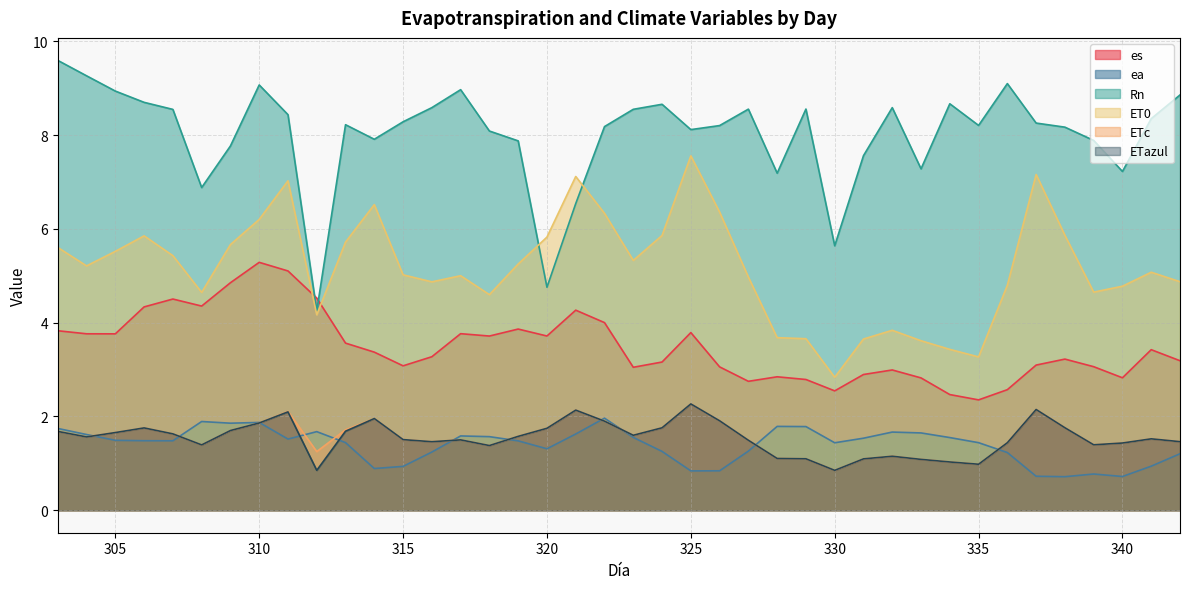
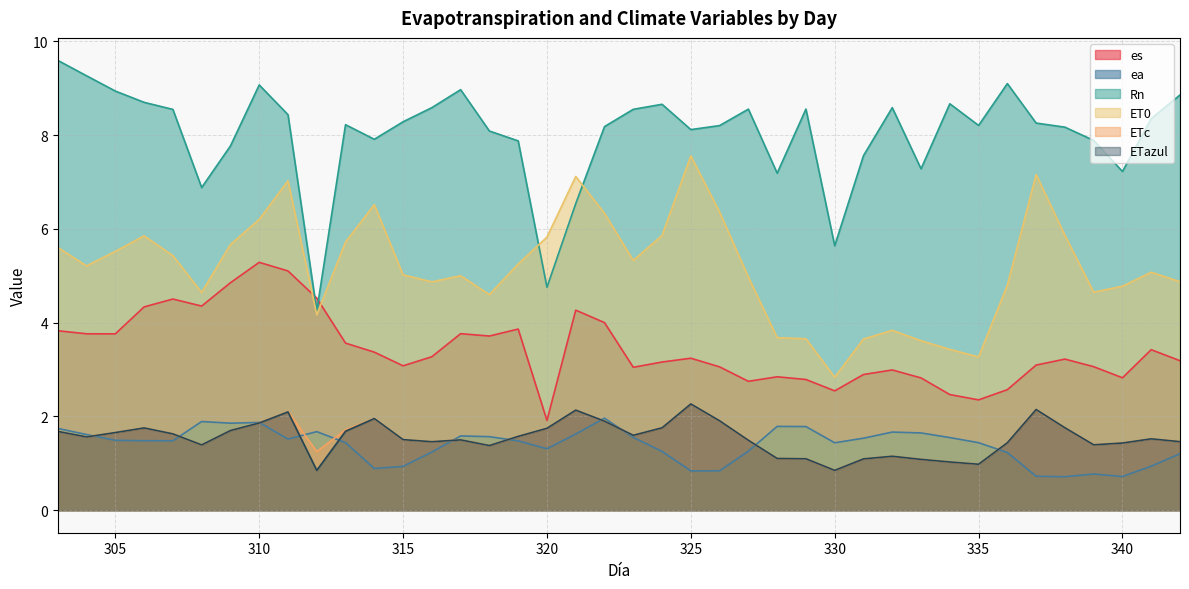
es, 320: 3.7 -> 1.9
es, 325: 3.8 -> 3.2
